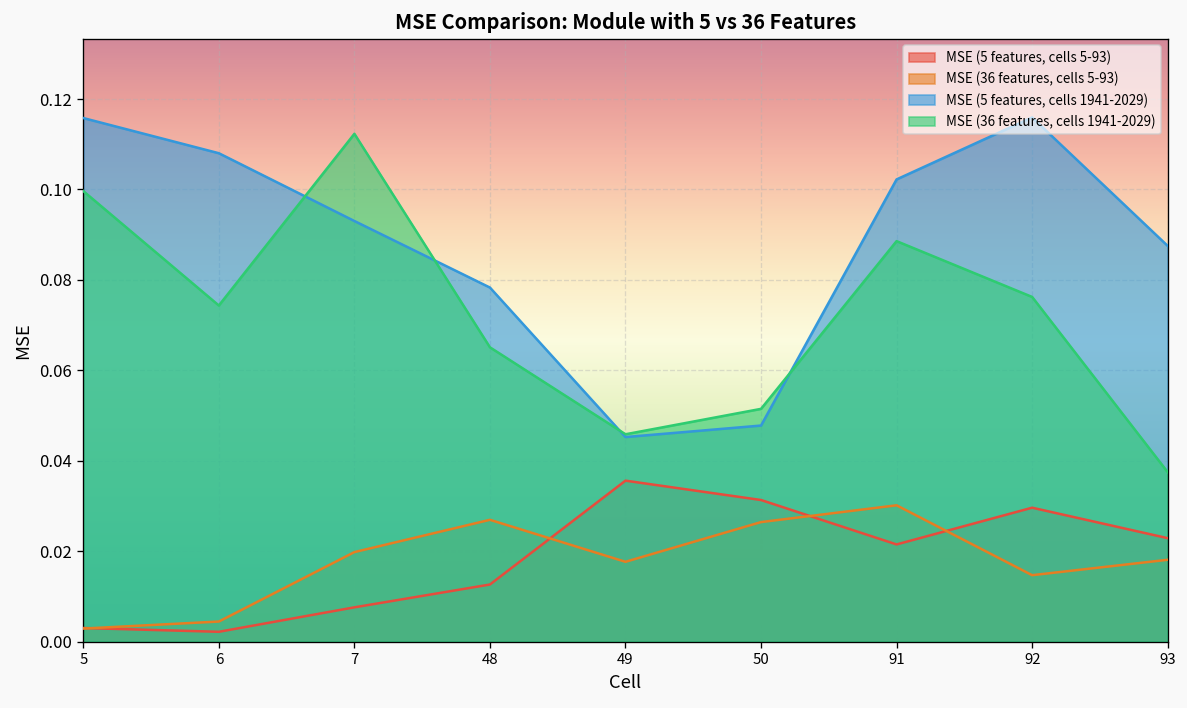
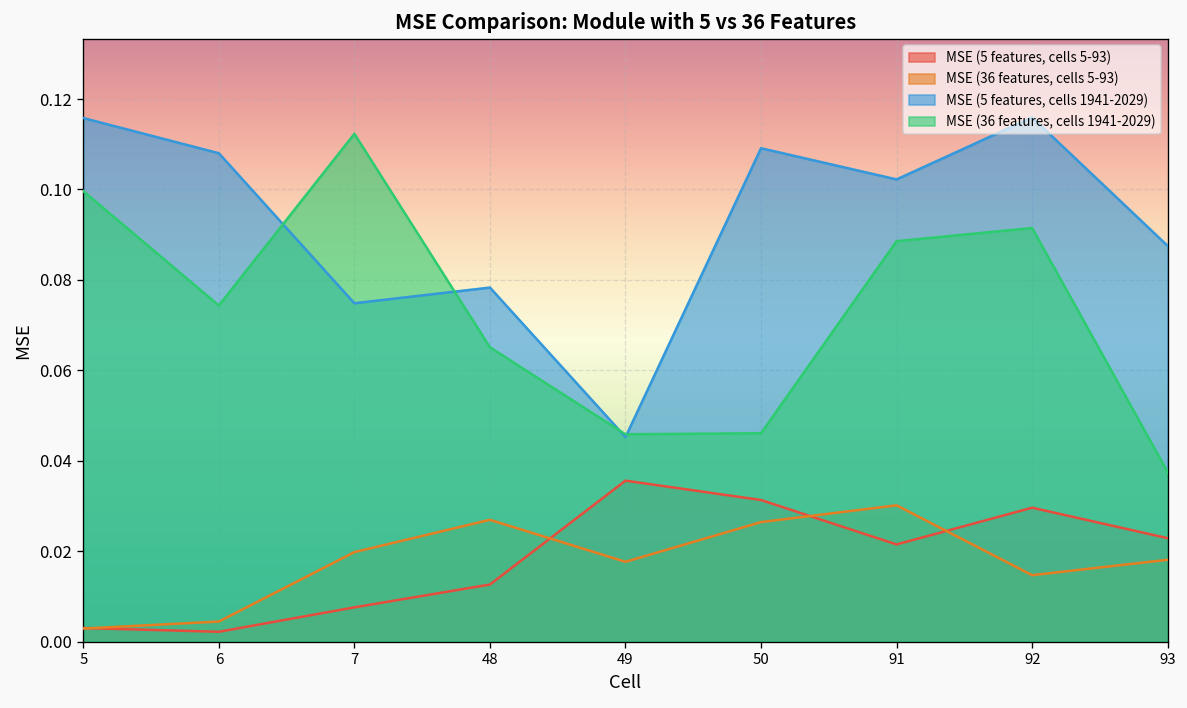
MSE (5 features, cells 1941-2029), 7: 0.093 -> 0.075
MSE (5 features, cells 1941-2029), 50: 0.048 -> 0.109
MSE (36 features, cells 1941-2029), 50: 0.051 -> 0.046
MSE (36 features, cells 1941-2029), 92: 0.076 -> 0.091
